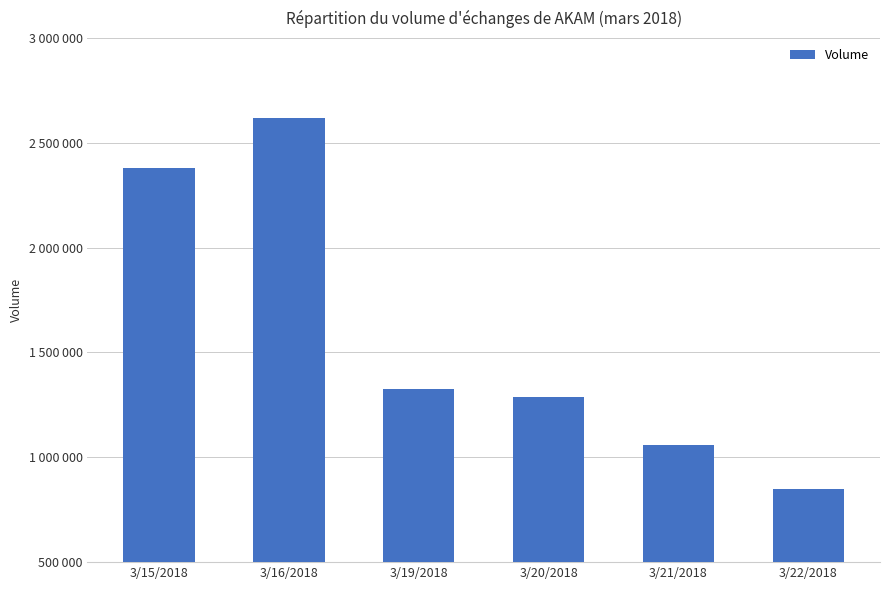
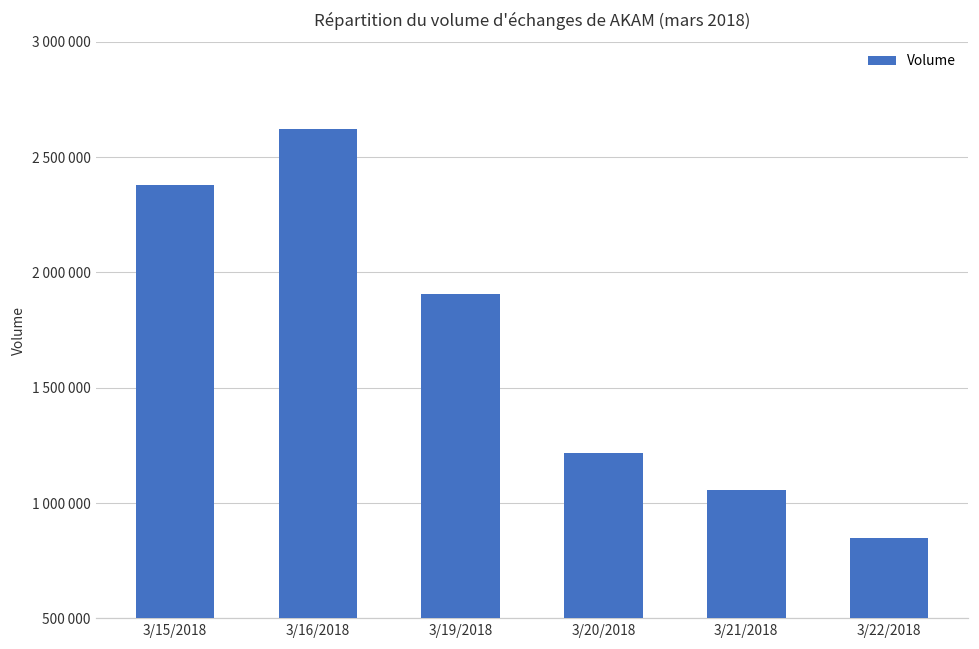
3/19/2018: 1320000 -> 1910000
3/20/2018: 1290000 -> 1220000
